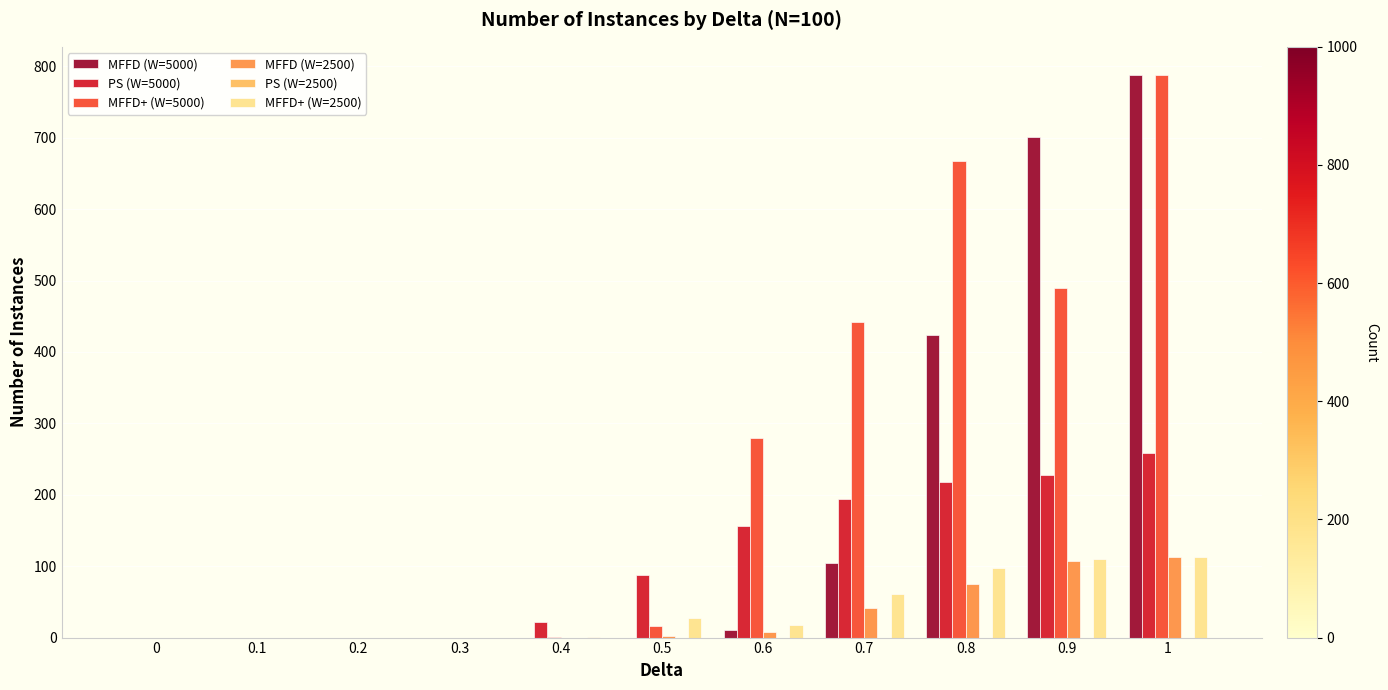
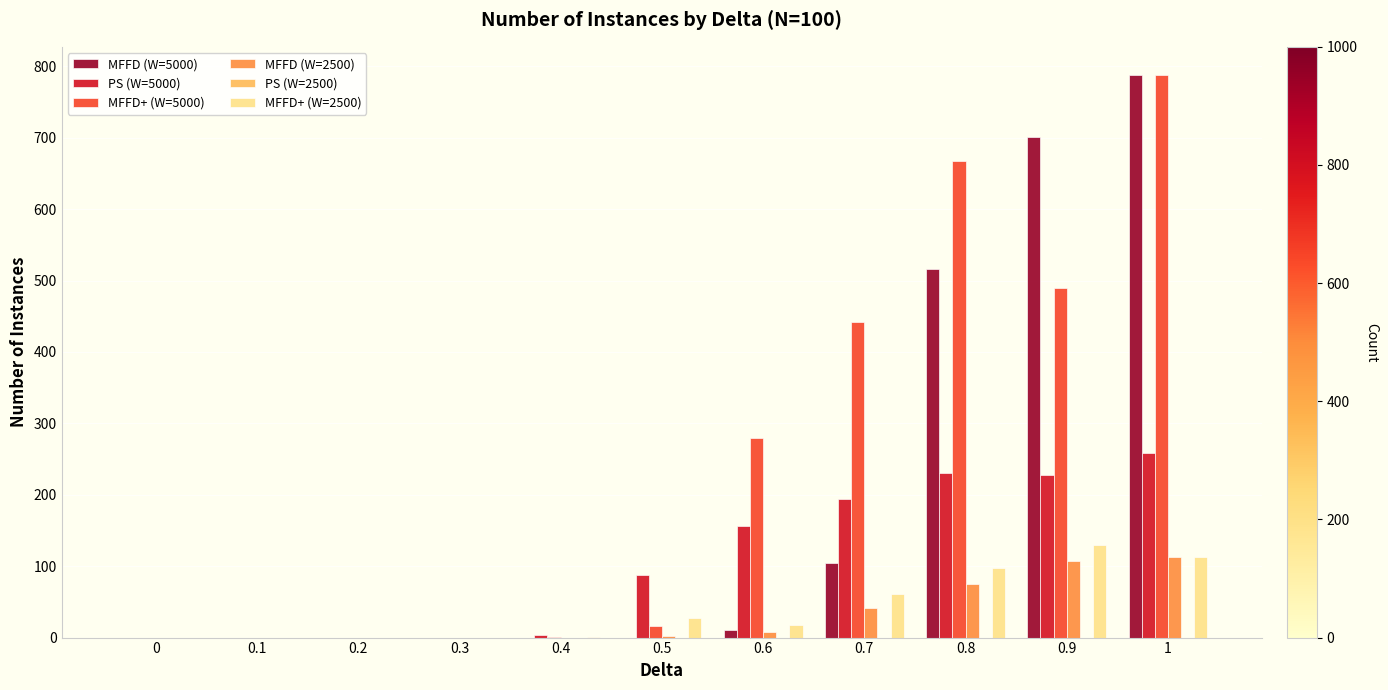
PS (W=5000), 0.4: 20 -> 0
MFFD (W=5000), 0.8: 420 -> 520
PS (W=5000), 0.8: 220 -> 230
MFFD+ (W=2500), 0.9: 110 -> 130
